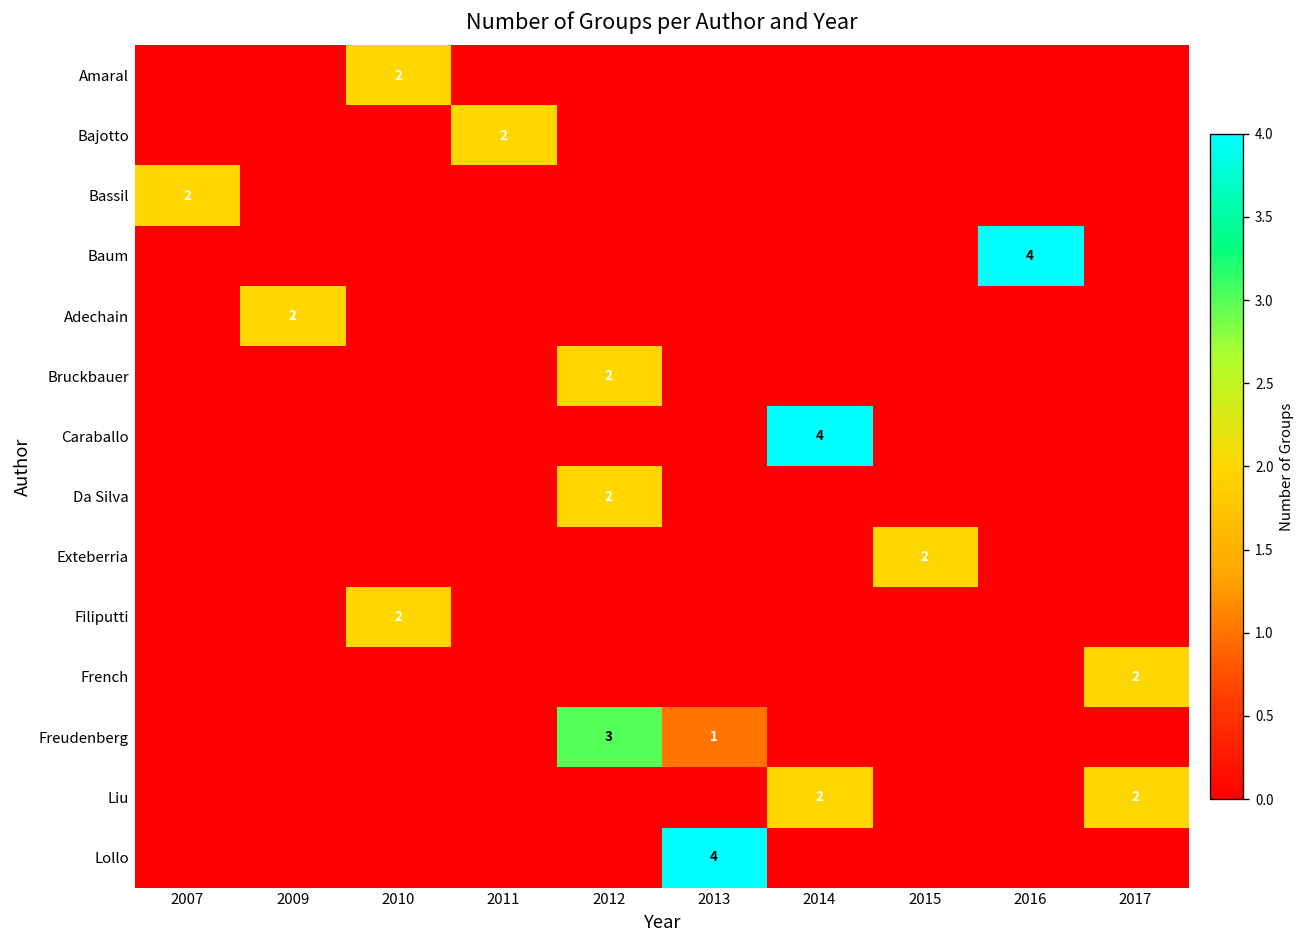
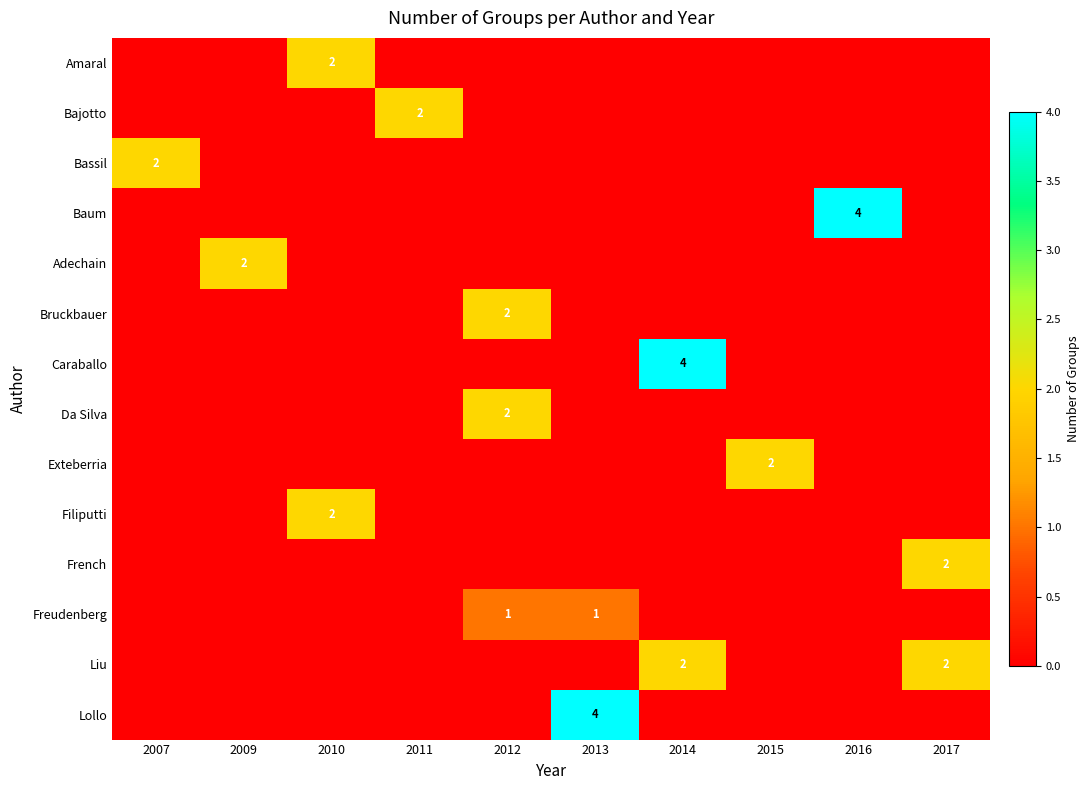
Freudenberg, 2012: 3 -> 1
